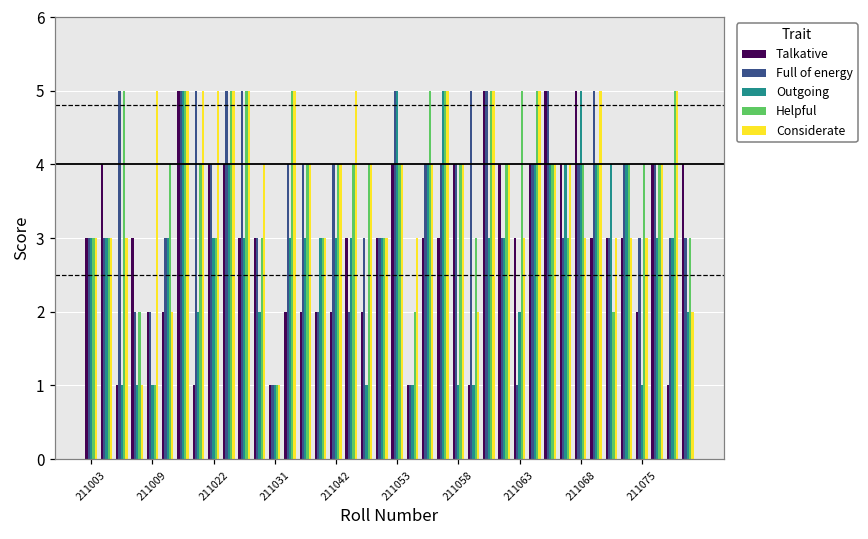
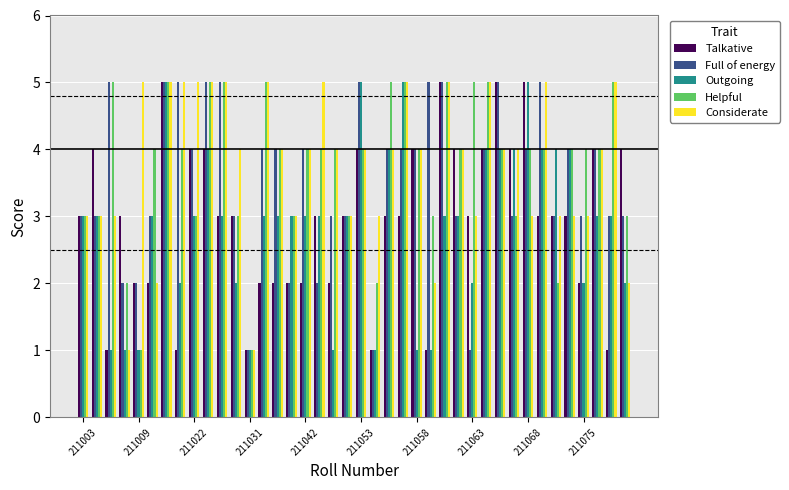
Outgoing, 211075: 1 -> 2
